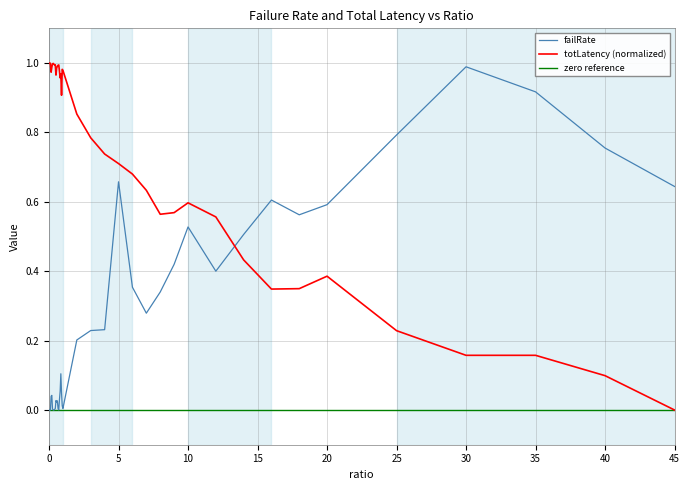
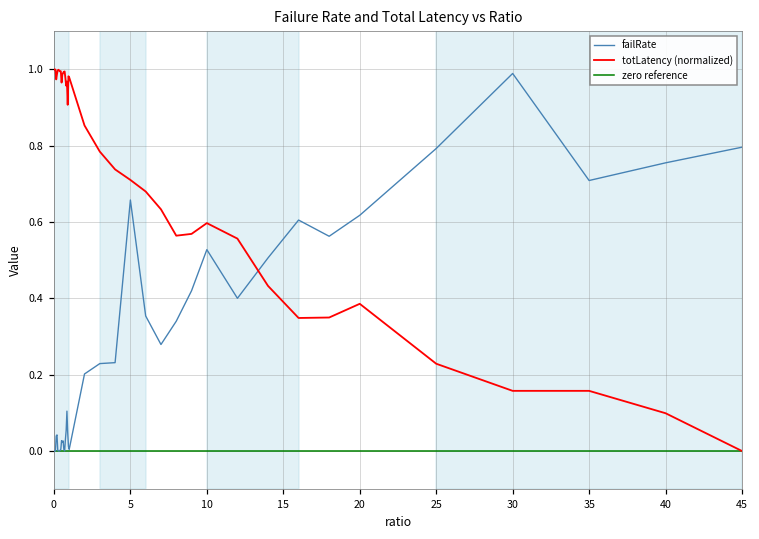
failRate, 20: 0.59 -> 0.62
failRate, 35: 0.92 -> 0.71
failRate, 45: 0.64 -> 0.80
